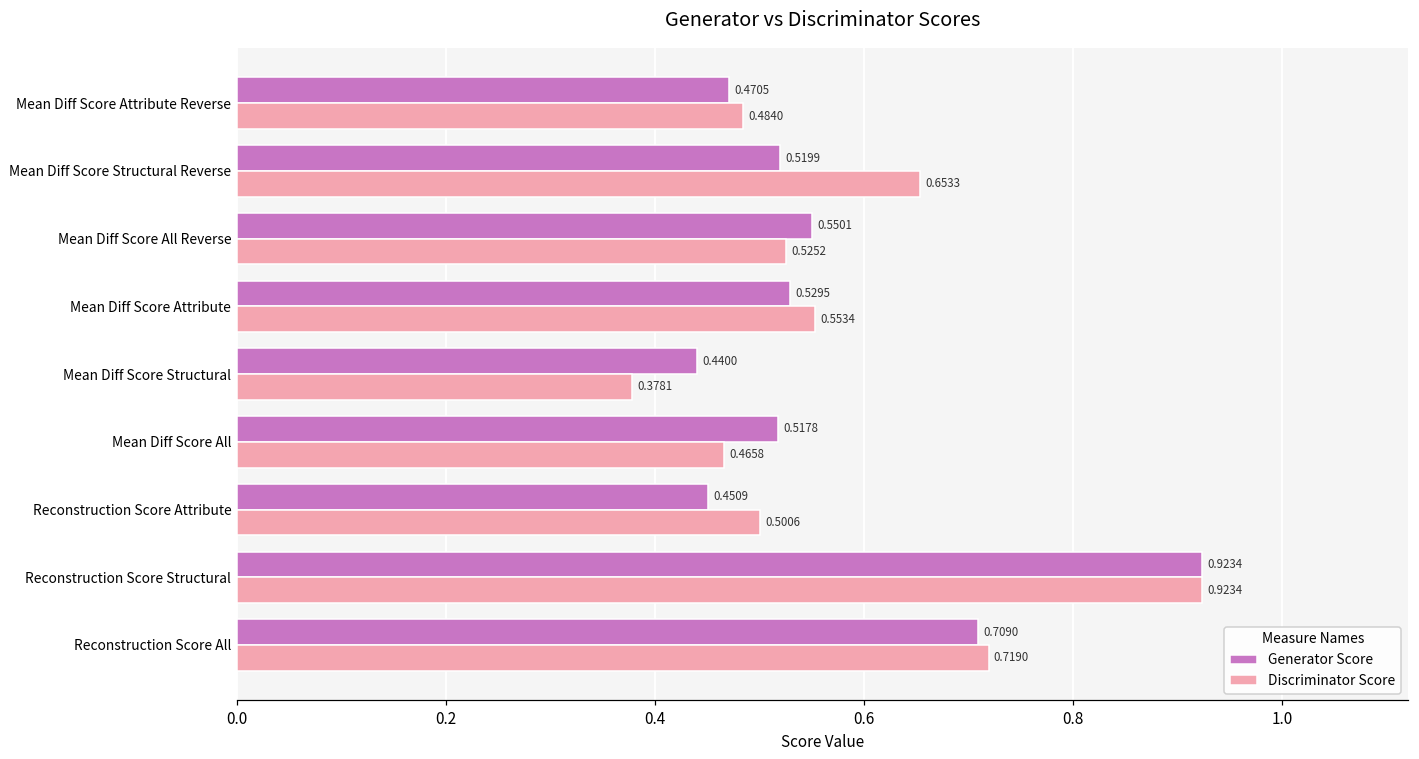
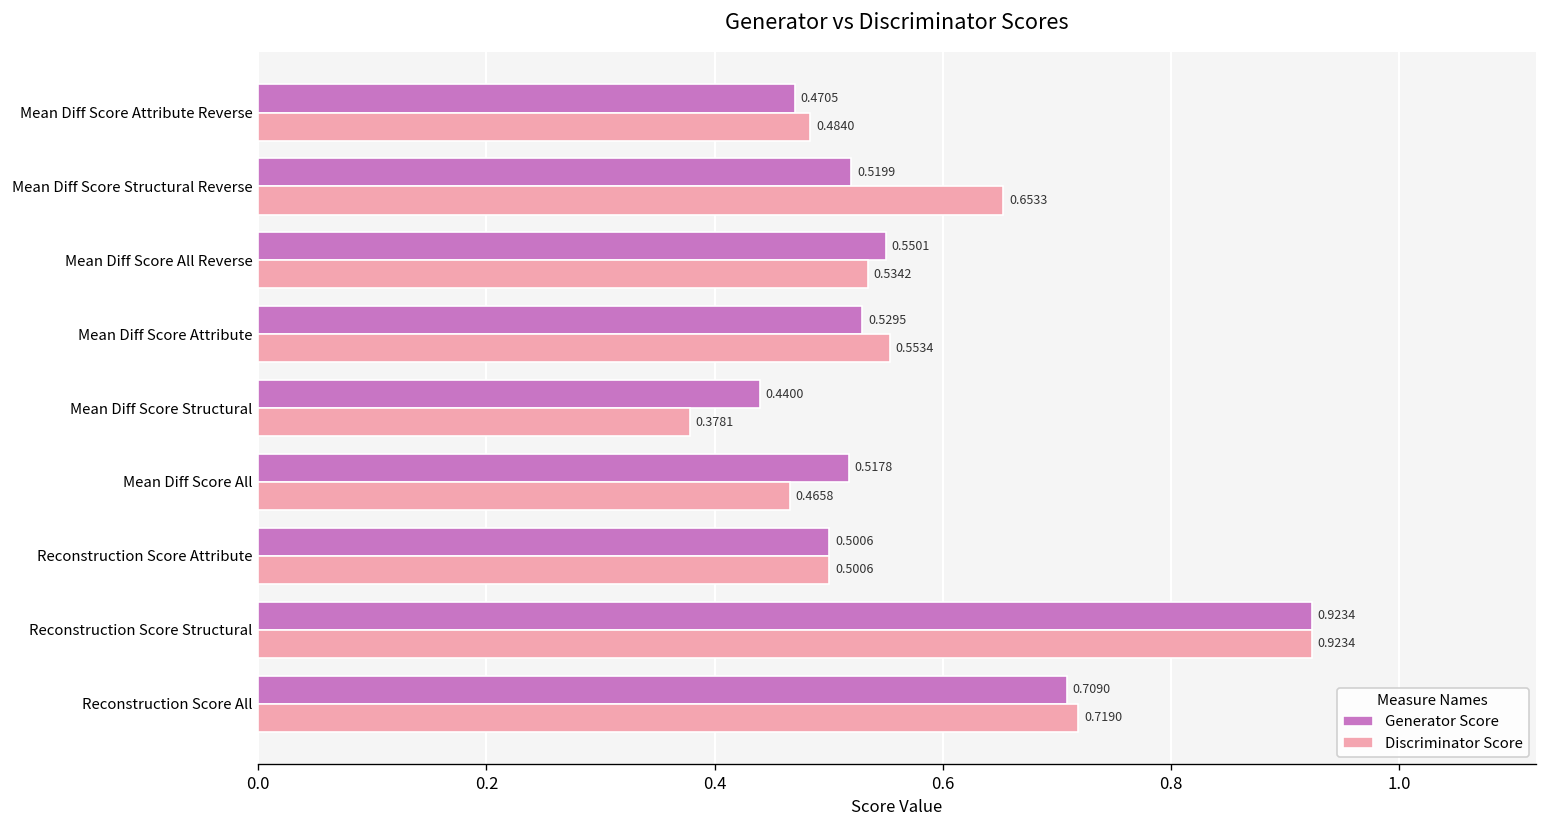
Discriminator Score, Mean Diff Score All Reverse: 0.5252 -> 0.5342
Generator Score, Reconstruction Score Attribute: 0.4509 -> 0.5006
